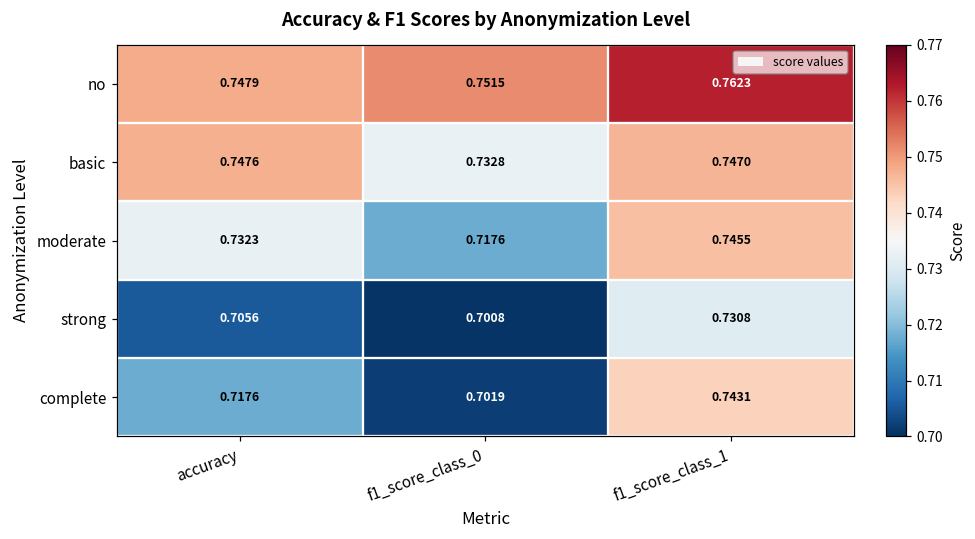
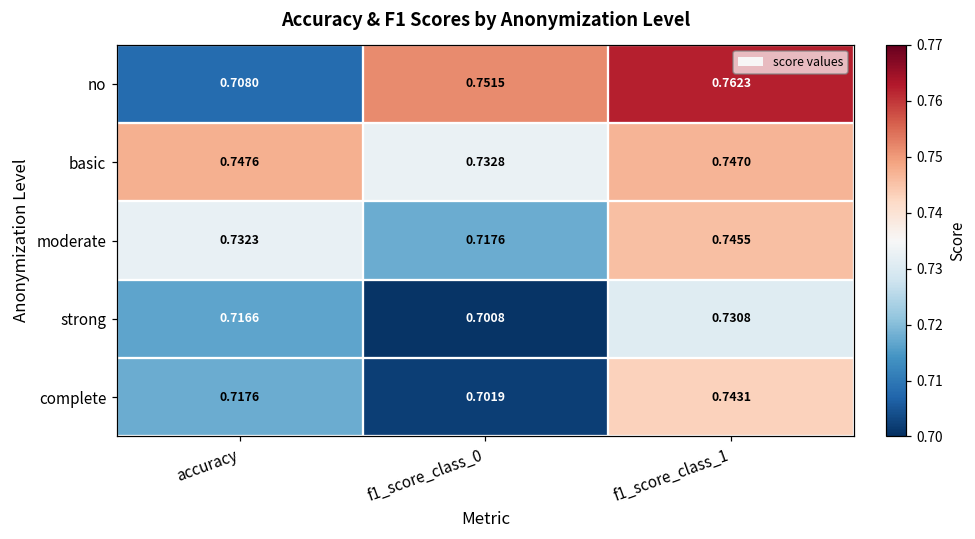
no, accuracy: 0.7479 -> 0.7080
strong, accuracy: 0.7056 -> 0.7166
